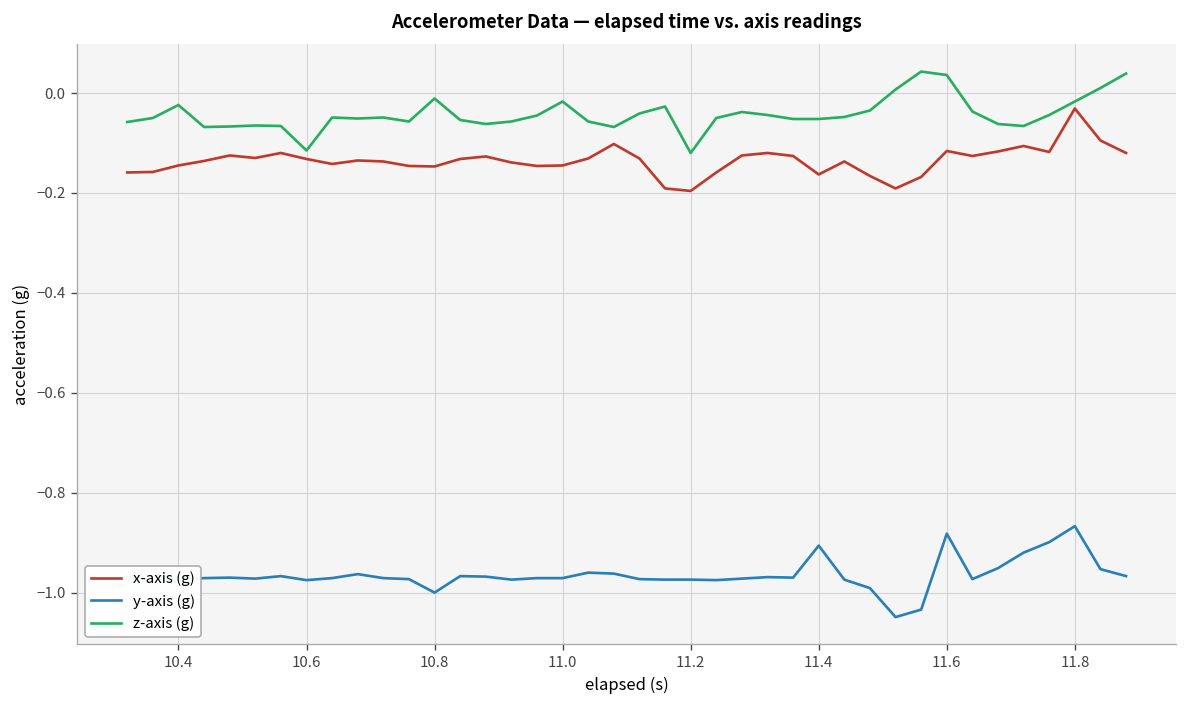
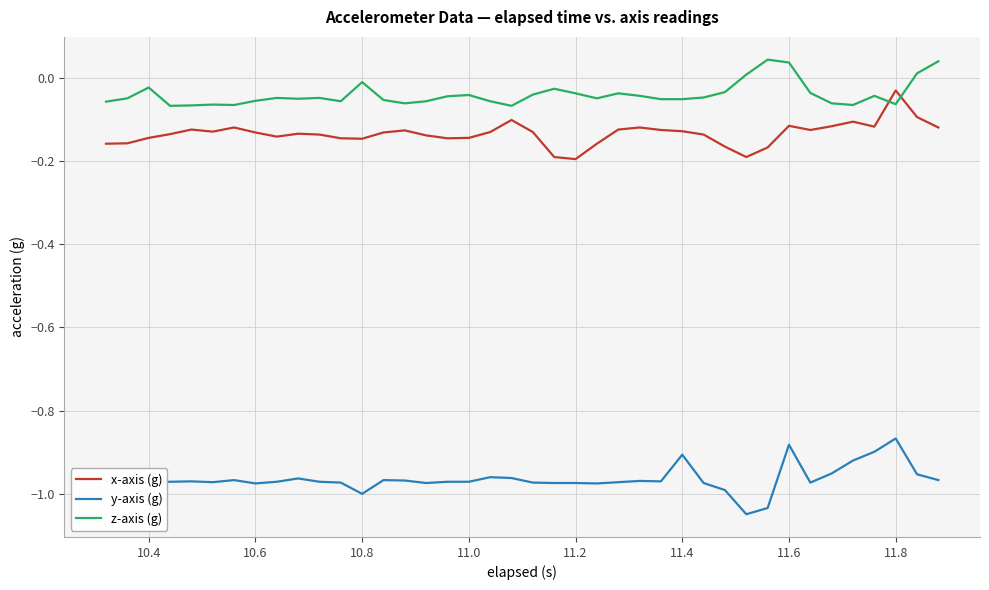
z-axis (g), 10.6: -0.12 -> -0.06
z-axis (g), 11.0: -0.02 -> -0.04
z-axis (g), 11.2: -0.12 -> -0.04
x-axis (g), 11.4: -0.16 -> -0.13
z-axis (g), 11.8: -0.02 -> -0.06
